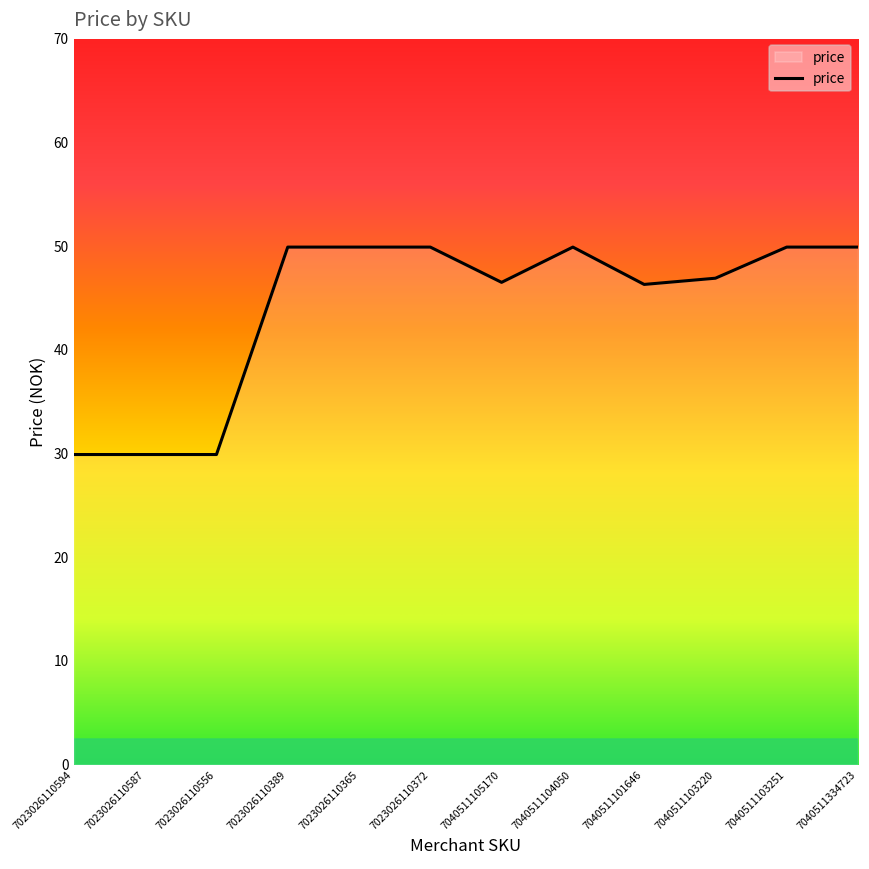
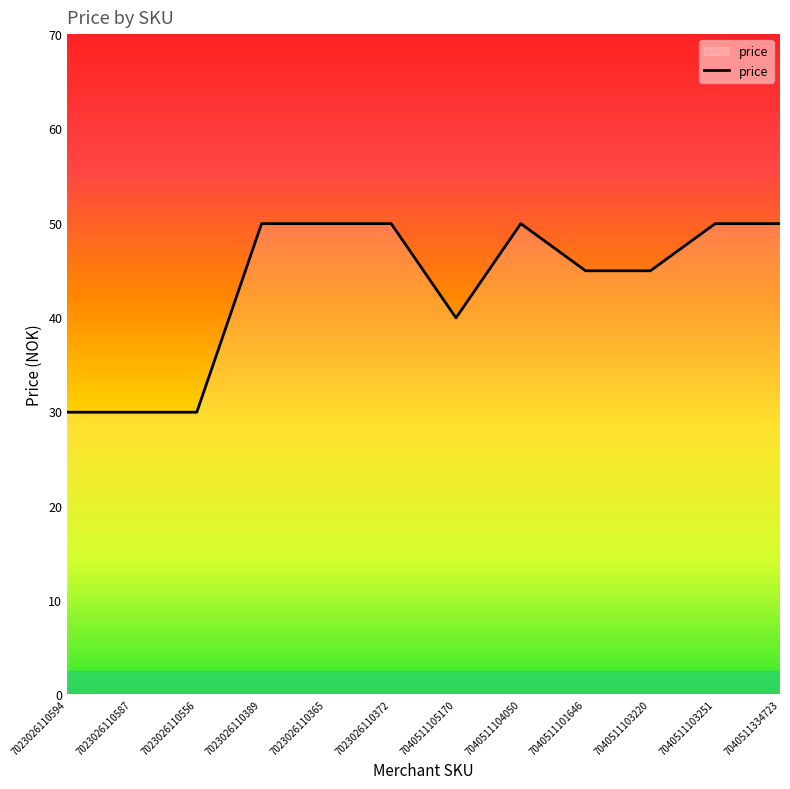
7040511105170: 47 -> 40
7040511101646: 46 -> 45
7040511103220: 47 -> 45
